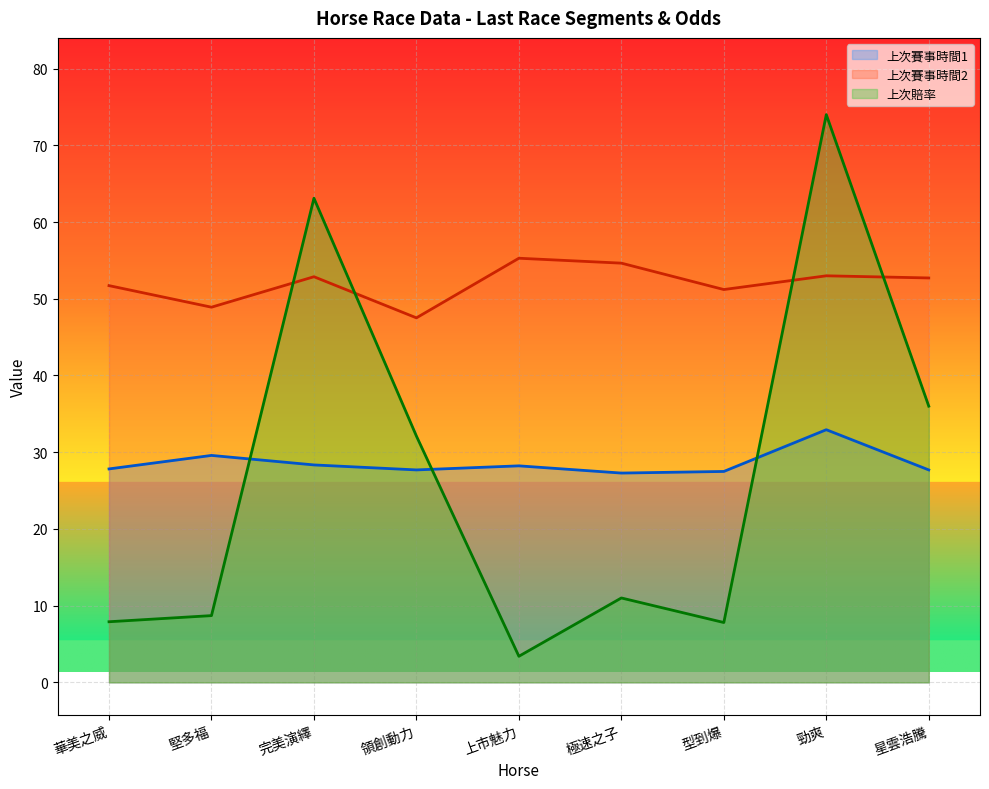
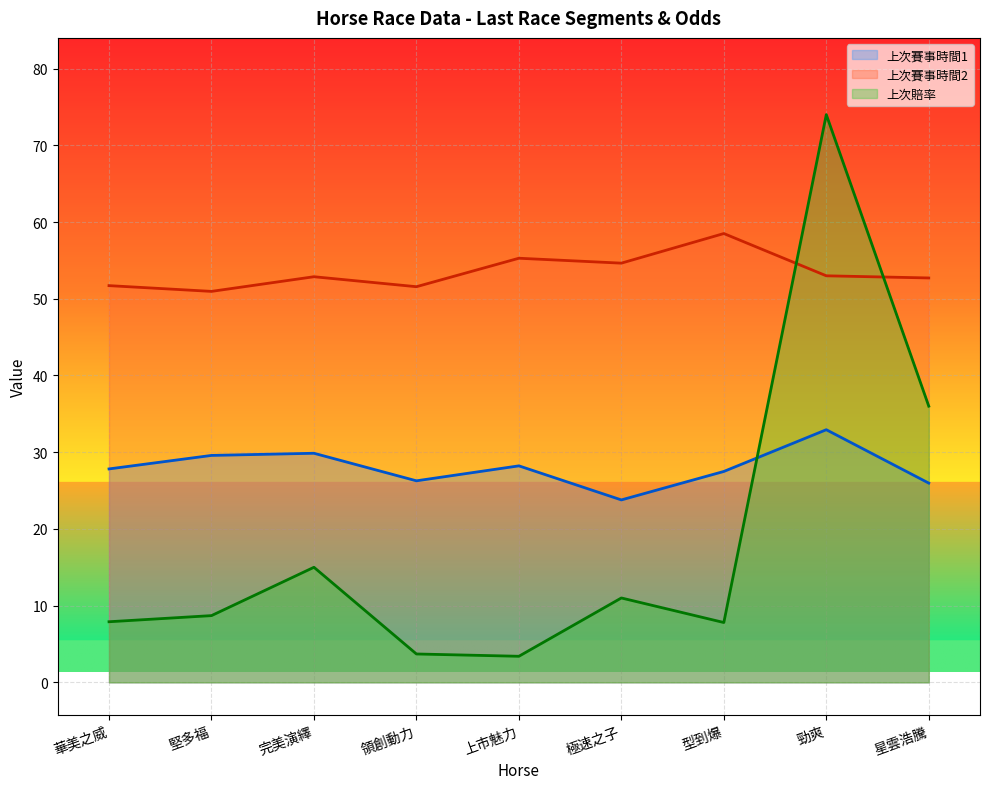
上次賽事時間2, 堅多福: 49 -> 51
上次賽事時間1, 完美演繹: 28 -> 30
上次賠率, 完美演繹: 63 -> 15
上次賽事時間1, 領創動力: 28 -> 26
上次賽事時間2, 領創動力: 48 -> 52
上次賠率, 領創動力: 32 -> 4
上次賽事時間1, 極速之子: 27 -> 24
上次賽事時間2, 型到爆: 51 -> 59
上次賽事時間1, 星雲浩騰: 28 -> 26
